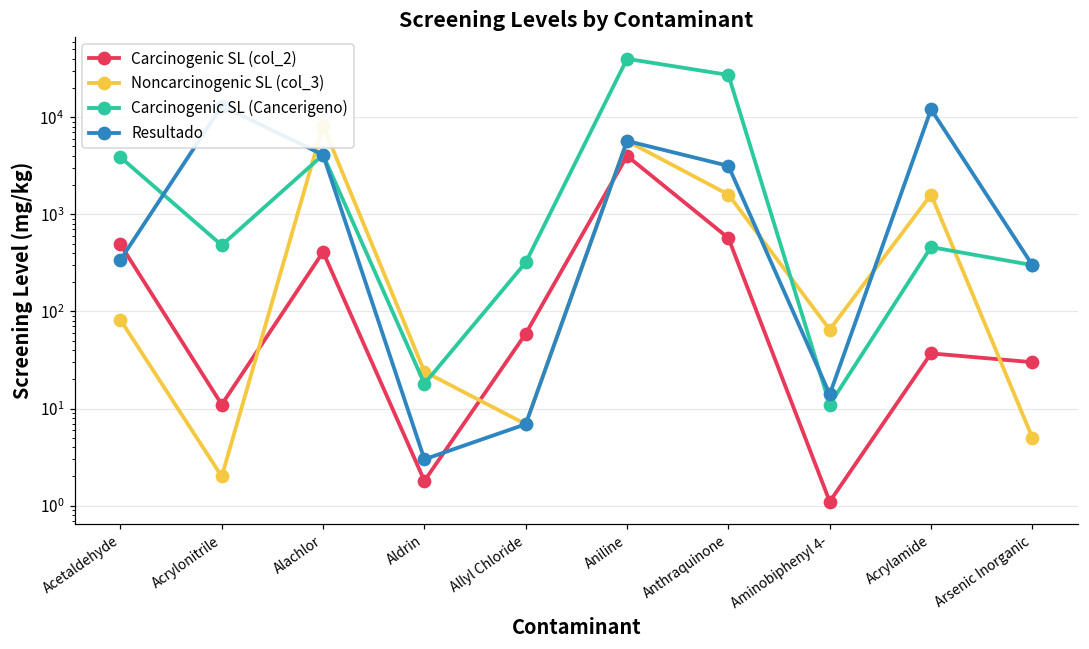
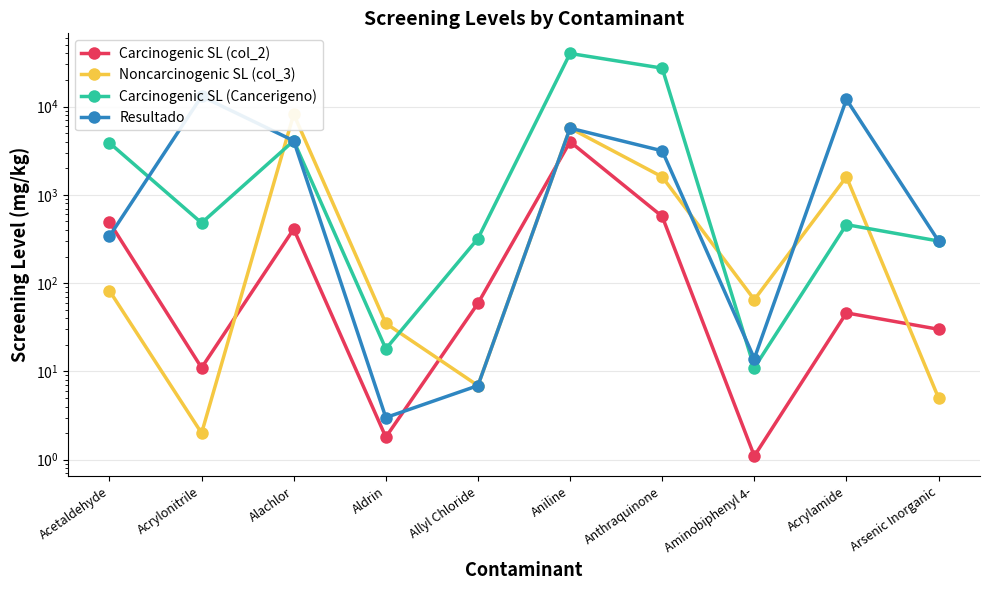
Noncarcinogenic SL (col_3), Aldrin: 24 -> 35
Carcinogenic SL (col_2), Acrylamide: 37 -> 50
